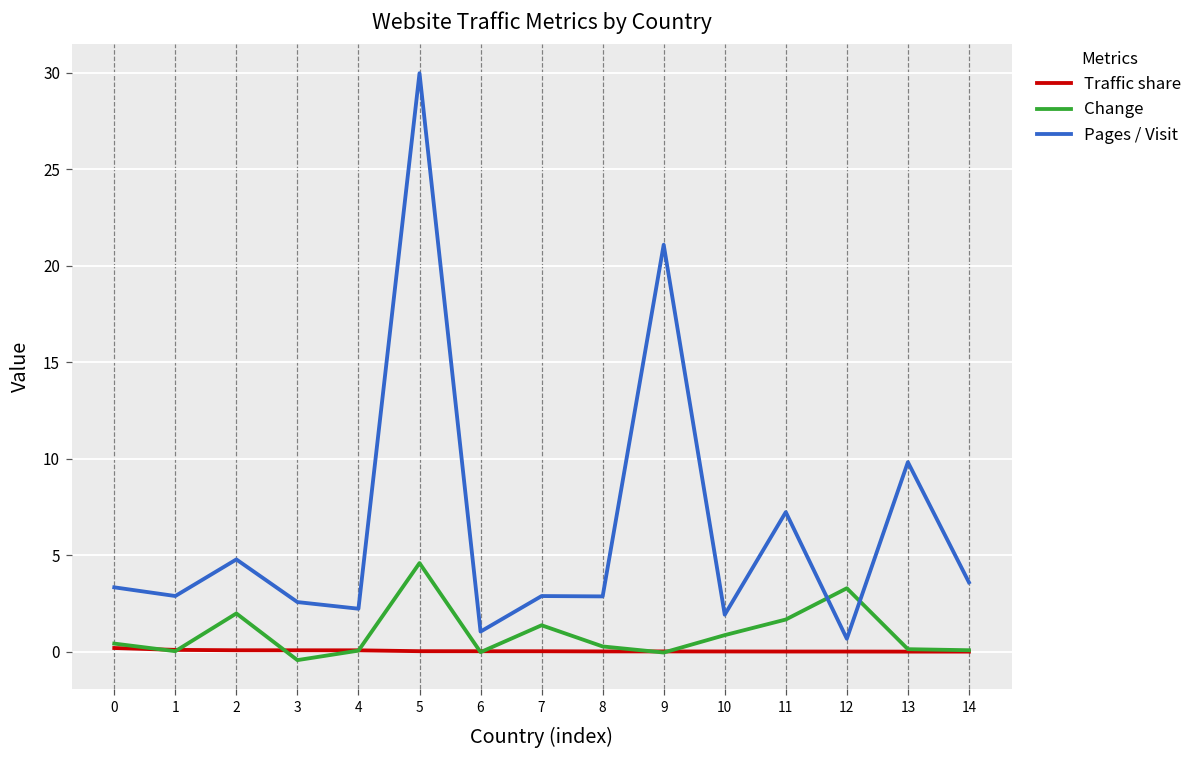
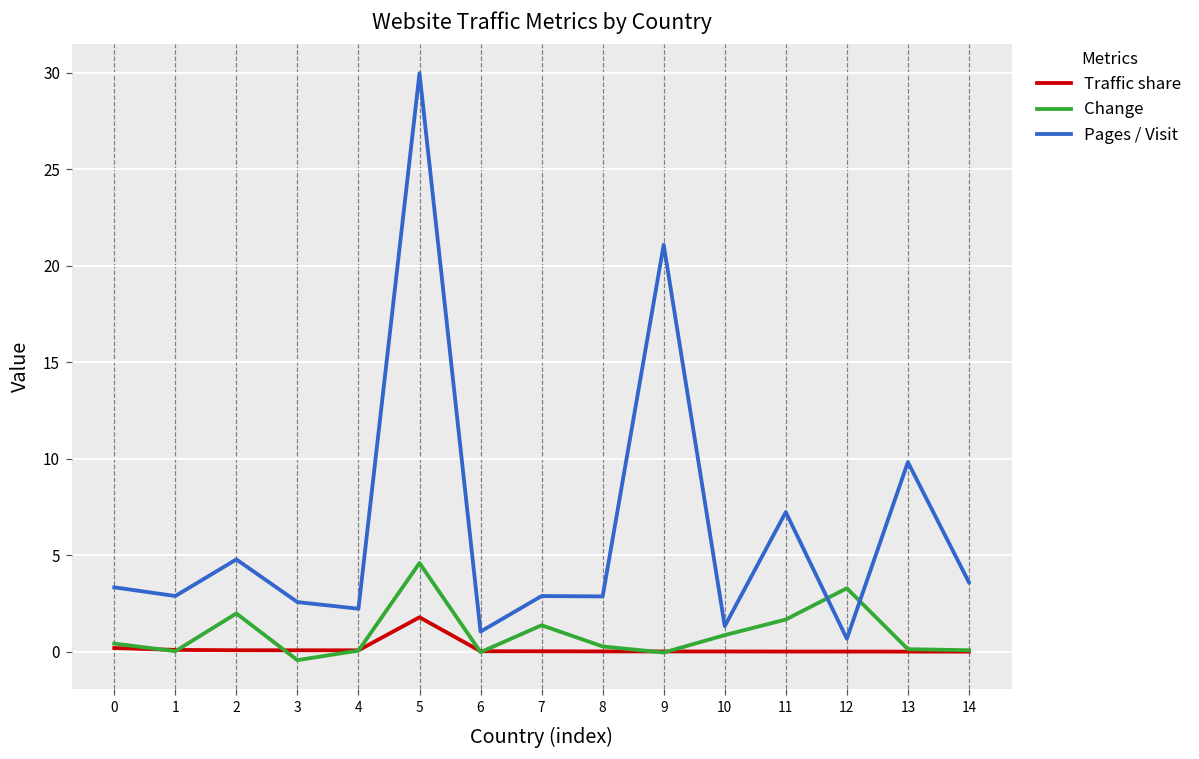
Traffic share, 5: 0.0 -> 1.8
Pages / Visit, 10: 1.9 -> 1.3
